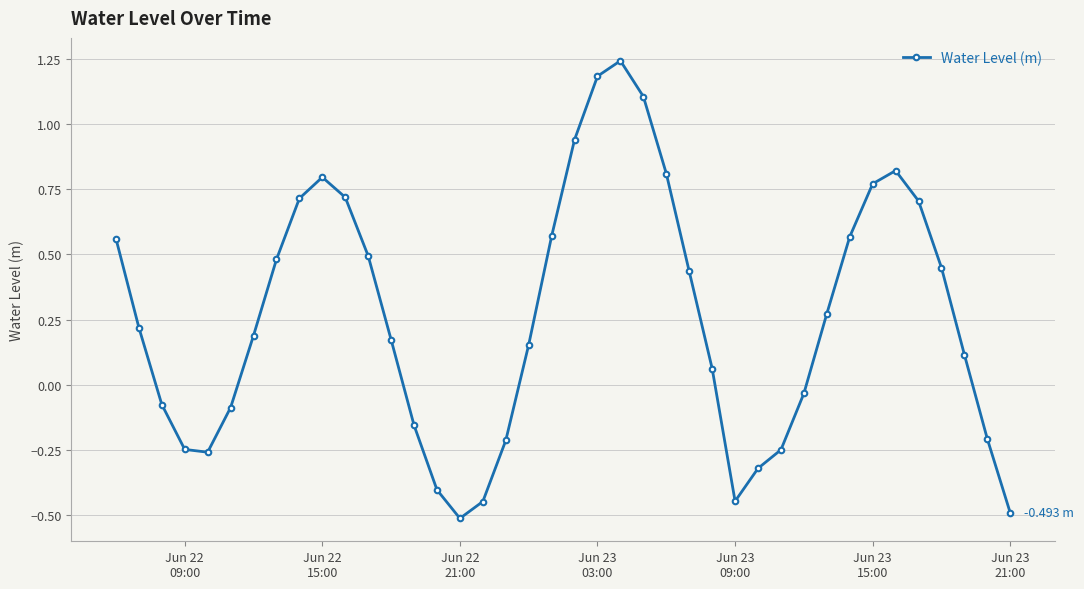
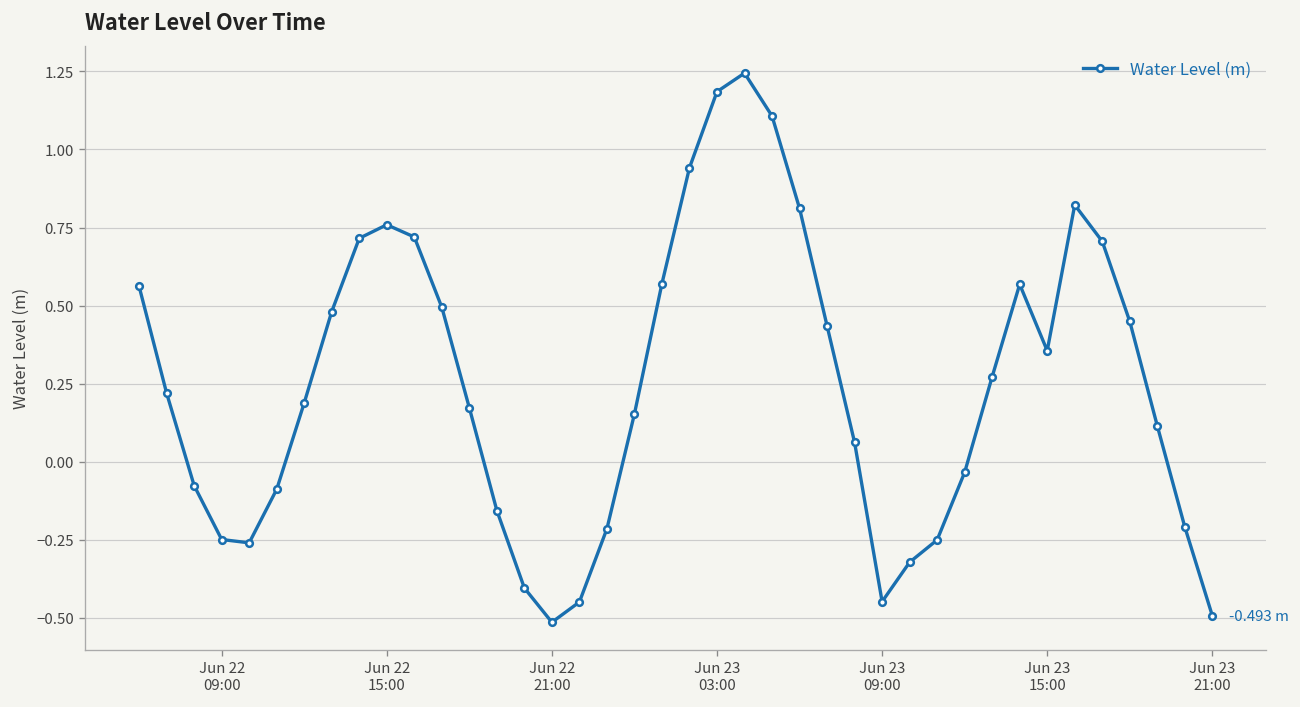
Jun 22 15:00: 0.80 -> 0.76
Jun 23 15:00: 0.77 -> 0.36
